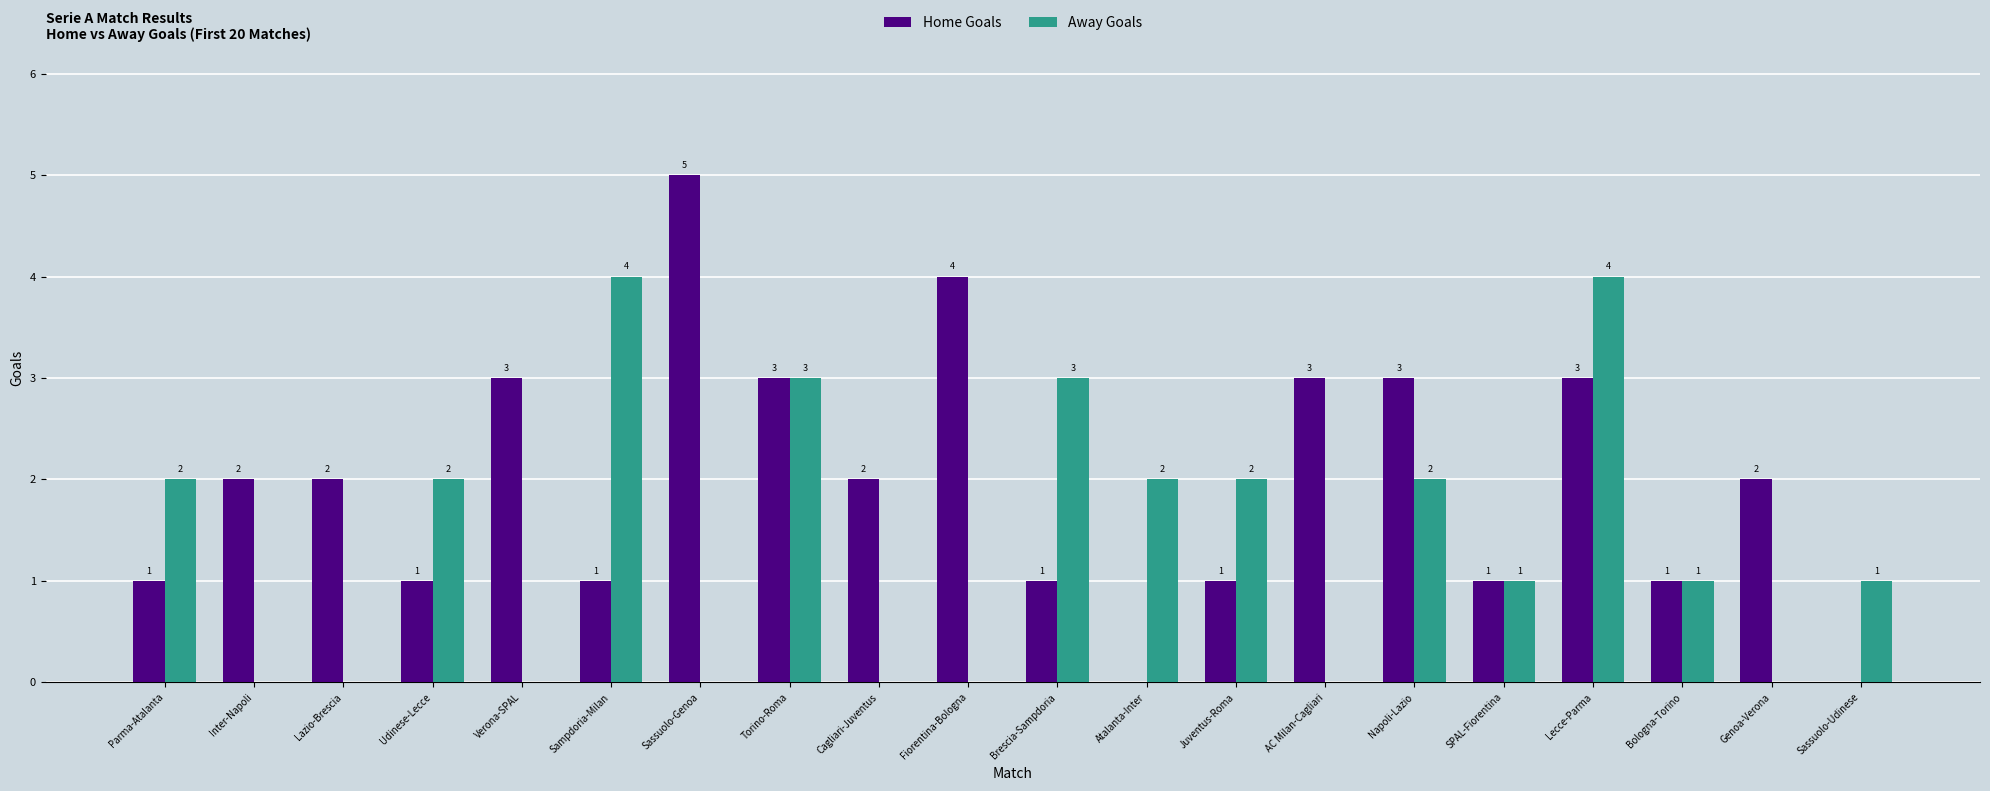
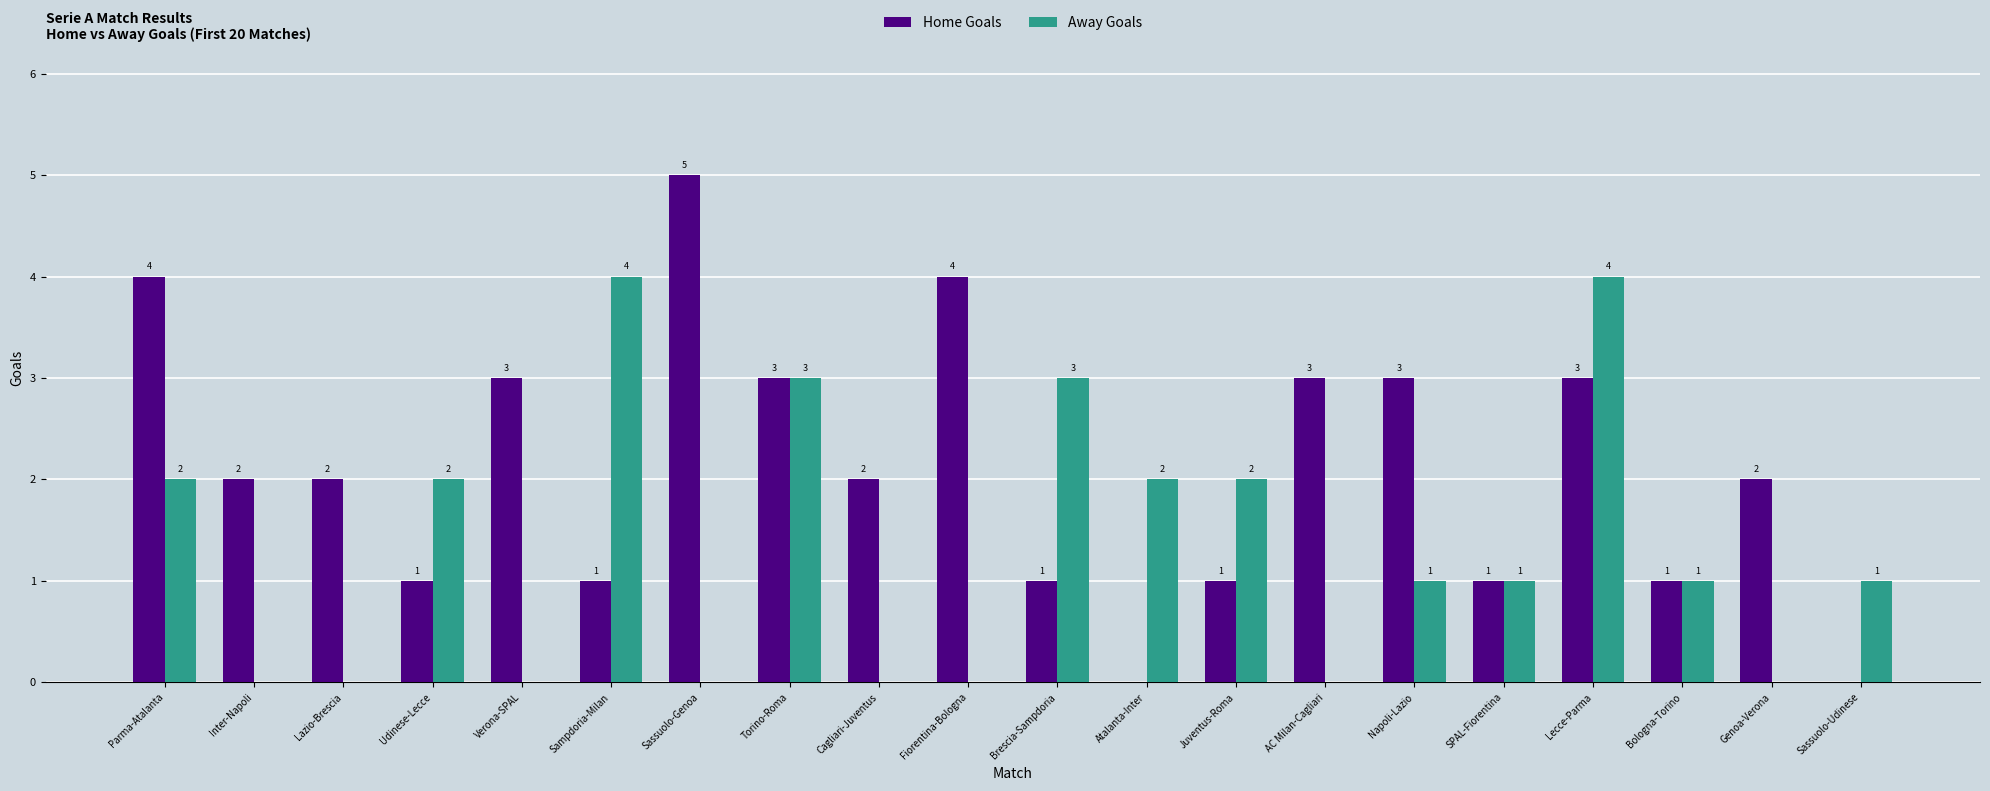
Home Goals, Parma-Atalanta: 1 -> 4
Away Goals, Napoli-Lazio: 2 -> 1
